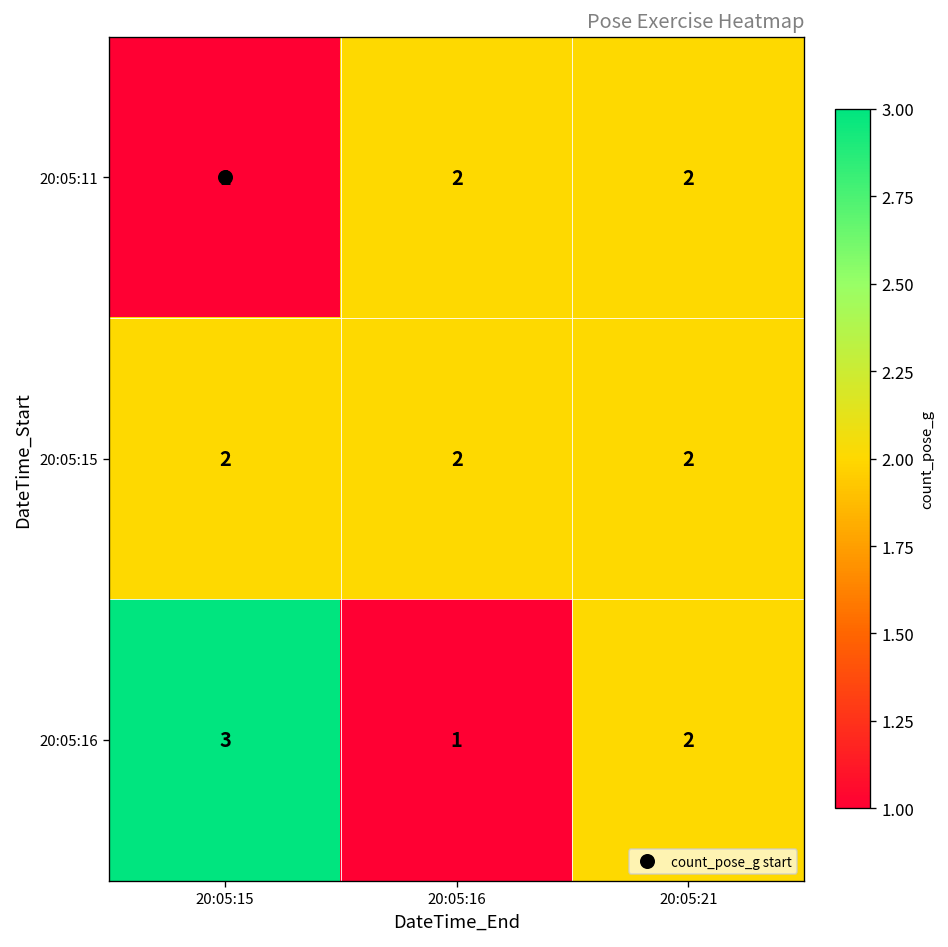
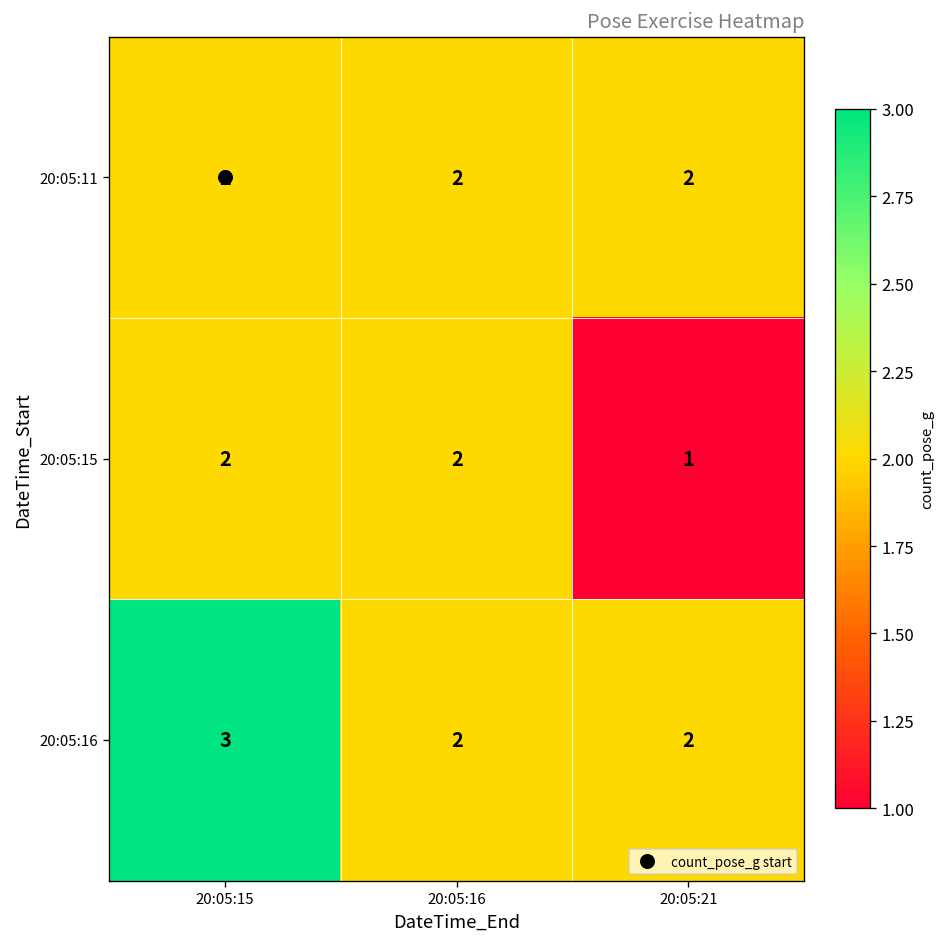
20:05:11, 20:05:15: 1 -> 2
20:05:15, 20:05:21: 2 -> 1
20:05:16, 20:05:16: 1 -> 2
